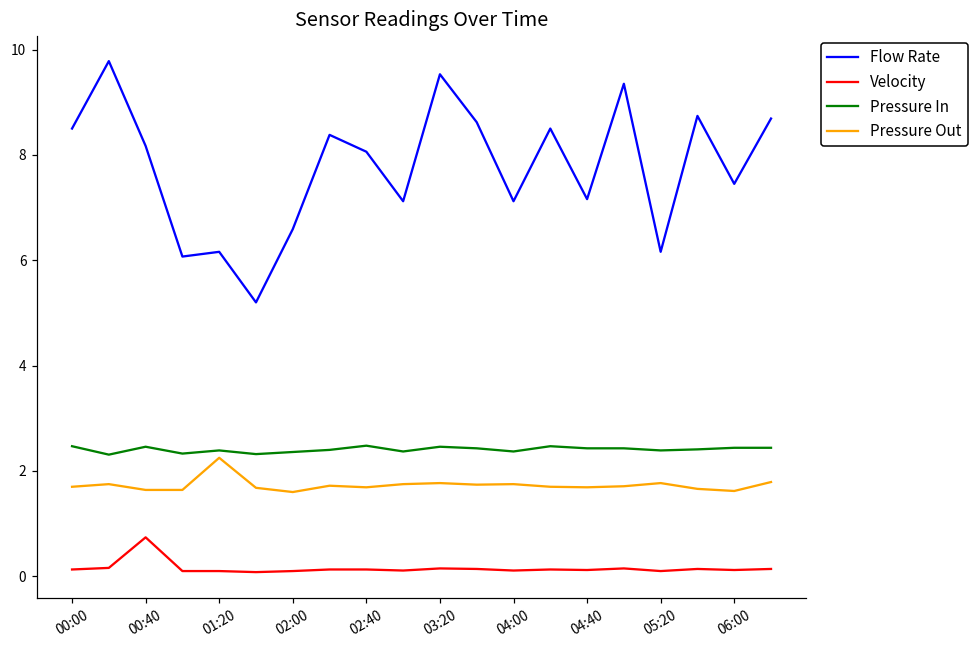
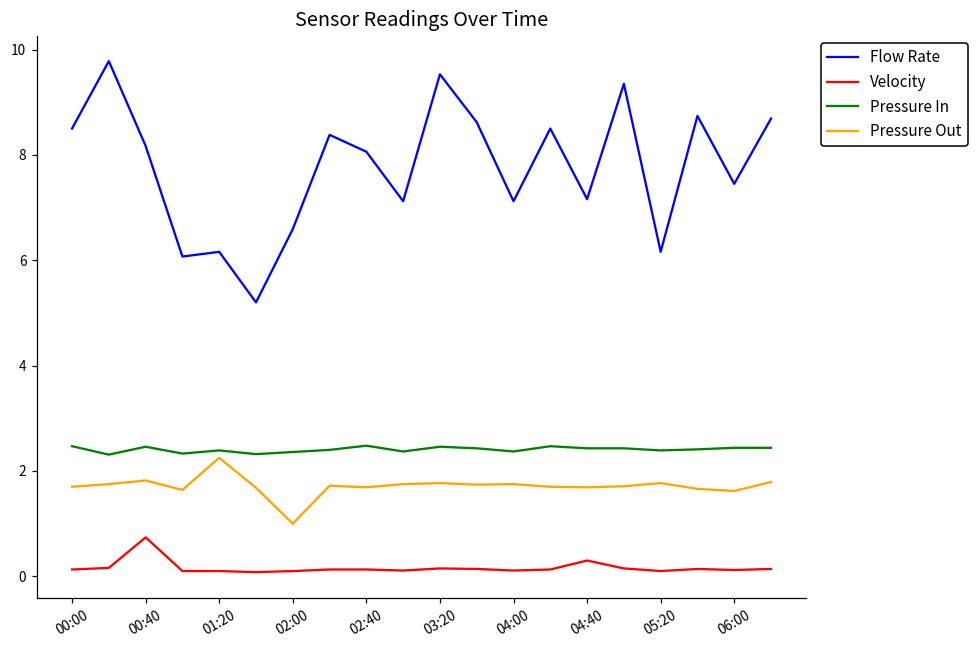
Pressure Out, 00:40: 1.6 -> 1.8
Pressure Out, 02:00: 1.6 -> 1.0
Velocity, 04:40: 0.1 -> 0.3
